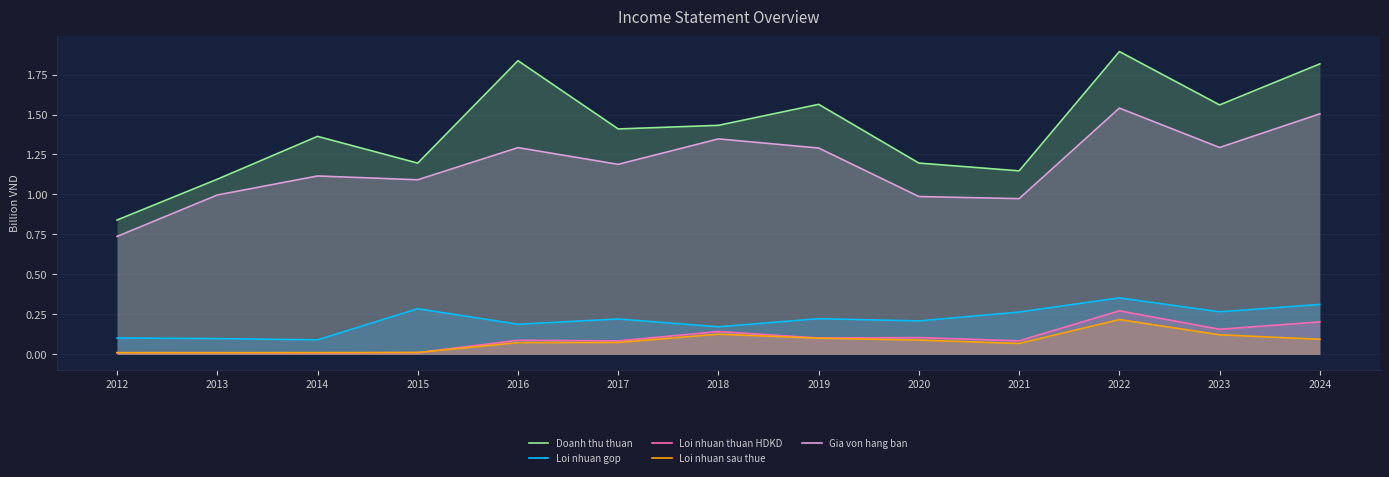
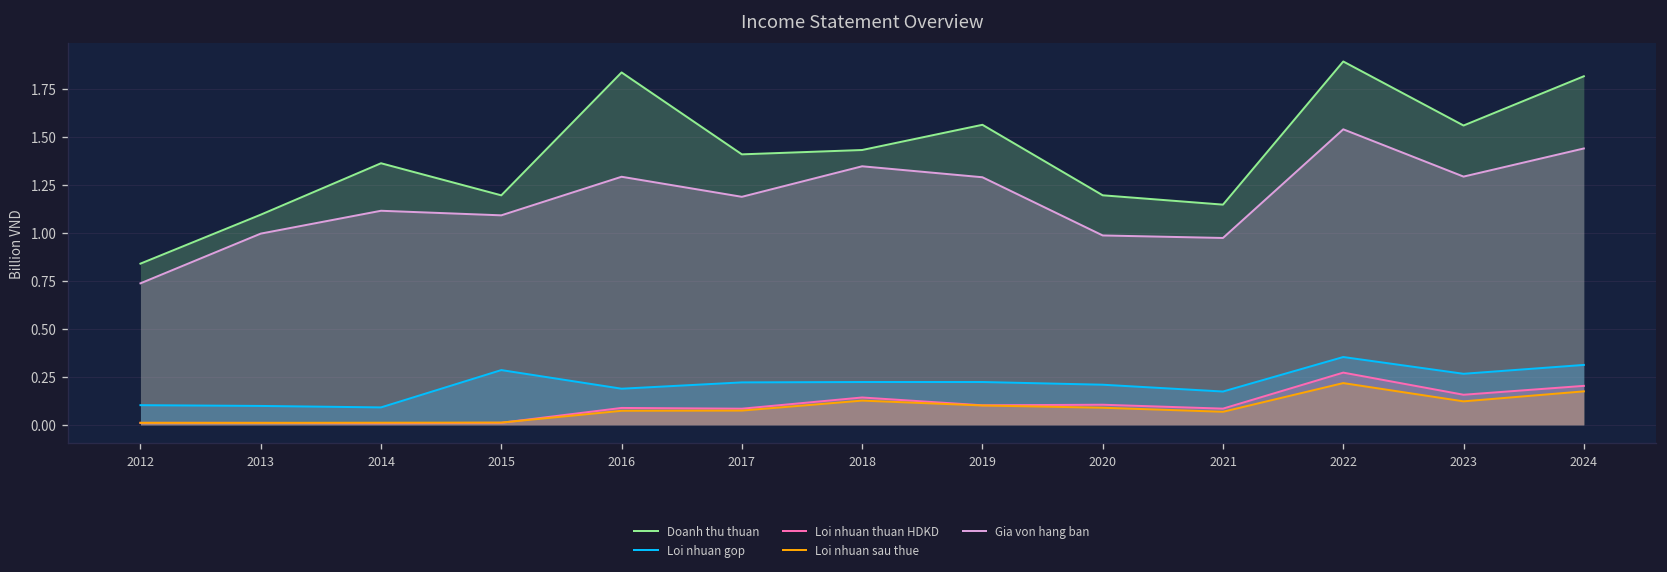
Loi nhuan gop, 2018: 0.17 -> 0.22
Loi nhuan gop, 2021: 0.26 -> 0.17
Loi nhuan sau thue, 2024: 0.09 -> 0.17
Gia von hang ban, 2024: 1.50 -> 1.44
